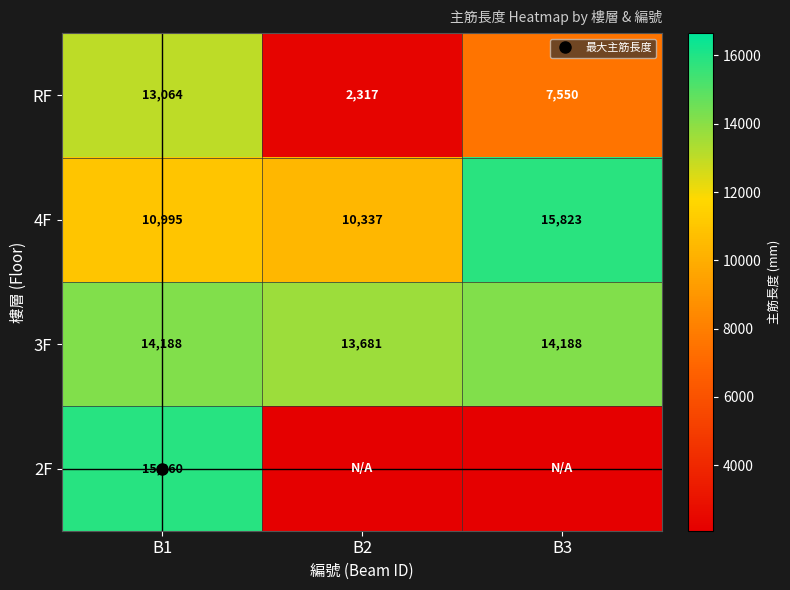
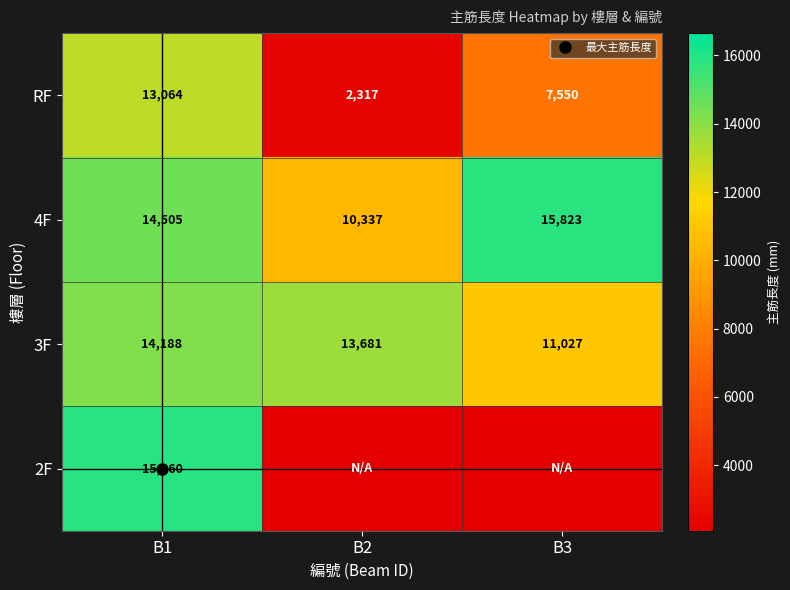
4F, B1: 10,995 -> 14,505
3F, B3: 14,188 -> 11,027
